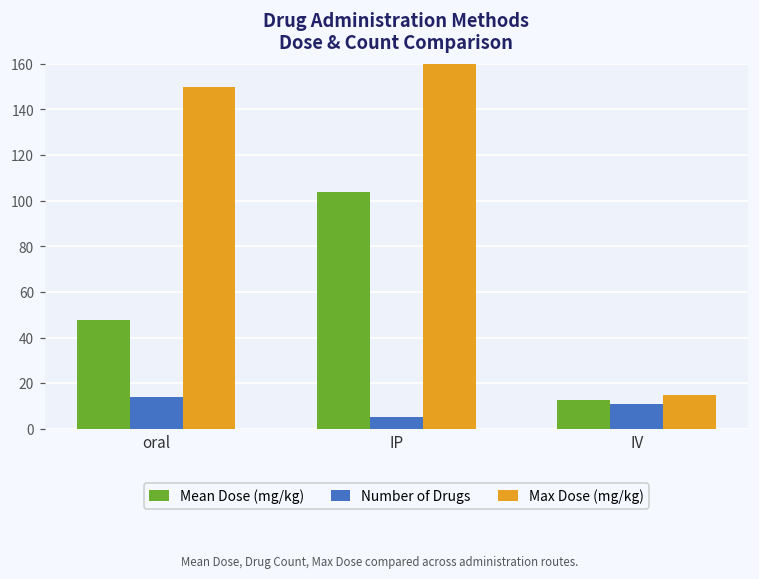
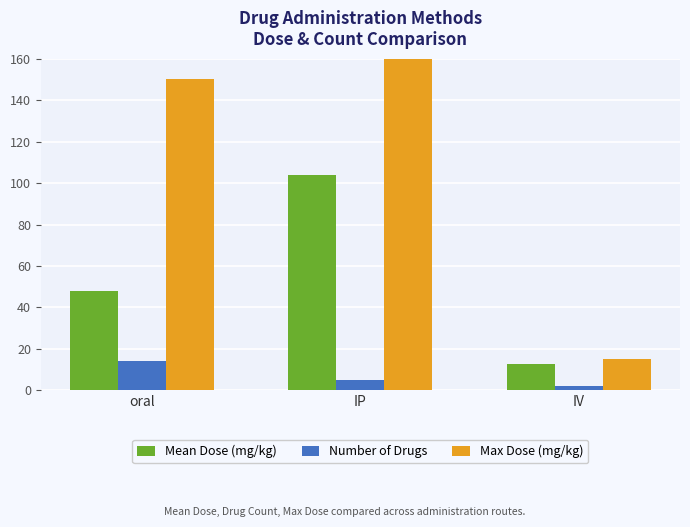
Number of Drugs, IV: 11 -> 2
